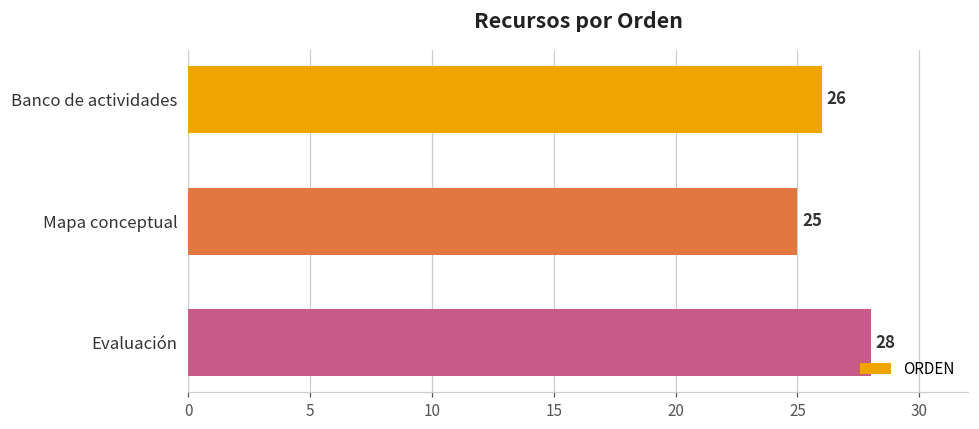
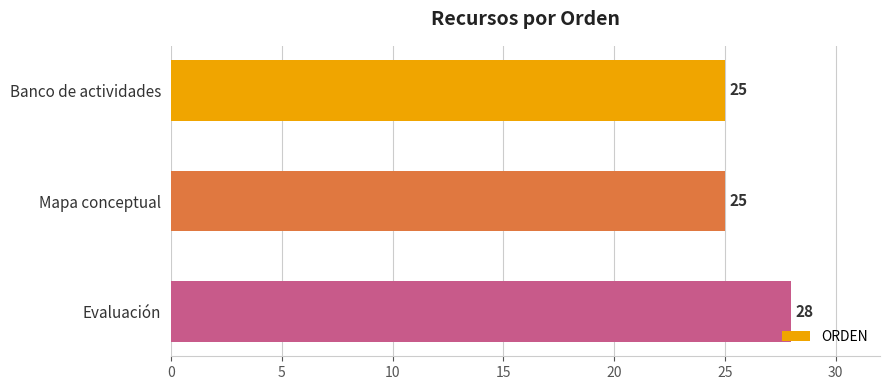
Banco de actividades: 26 -> 25
